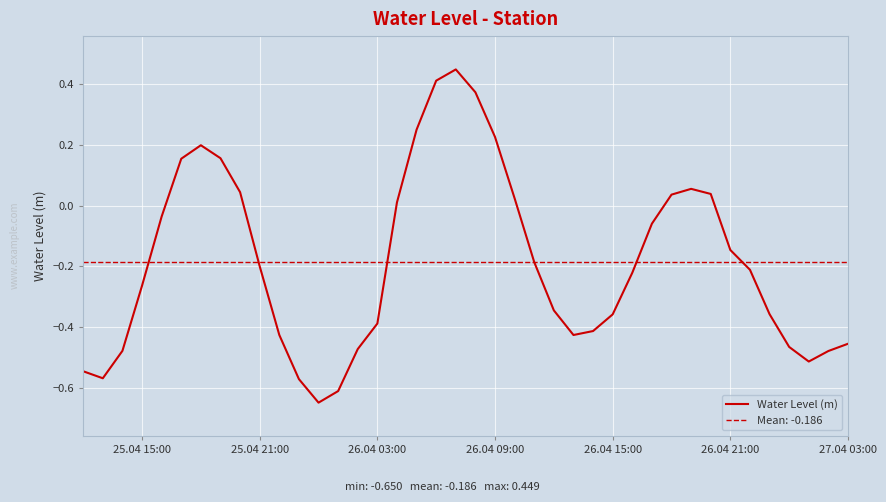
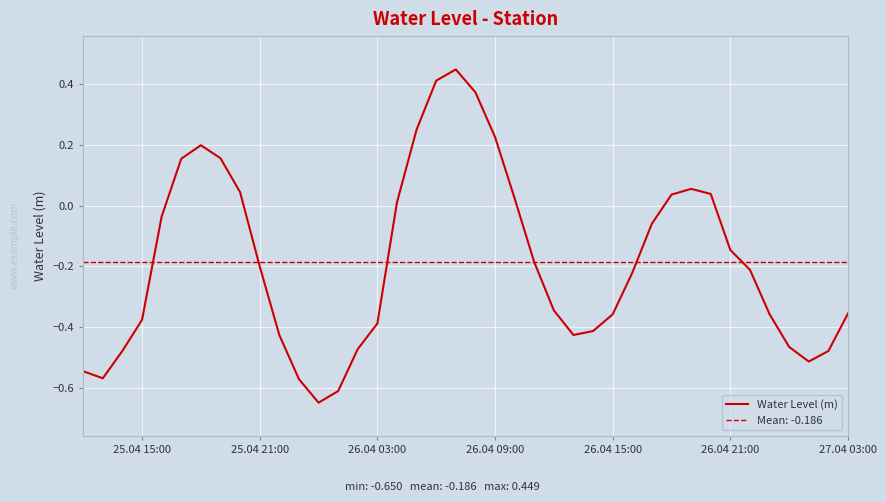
25.04 15:00: -0.26 -> -0.38
27.04 03:00: -0.46 -> -0.36
